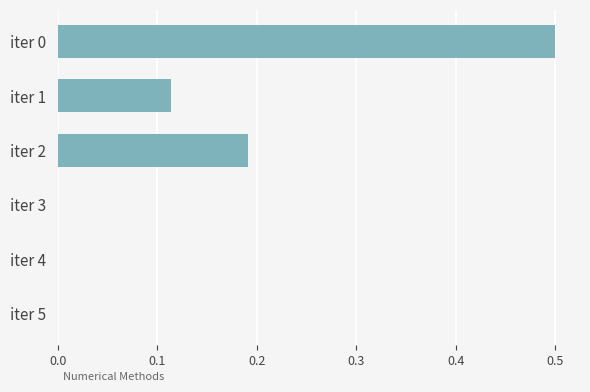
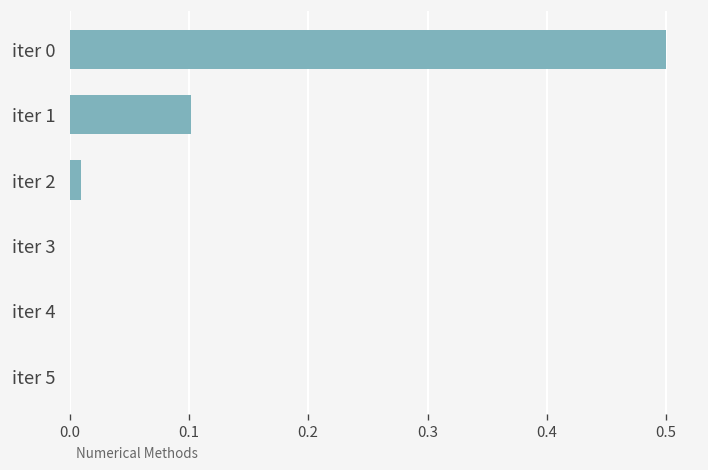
iter 1: 0.11 -> 0.10
iter 2: 0.19 -> 0.01
